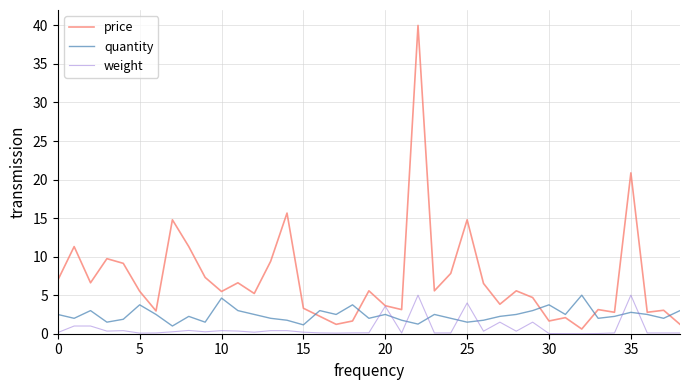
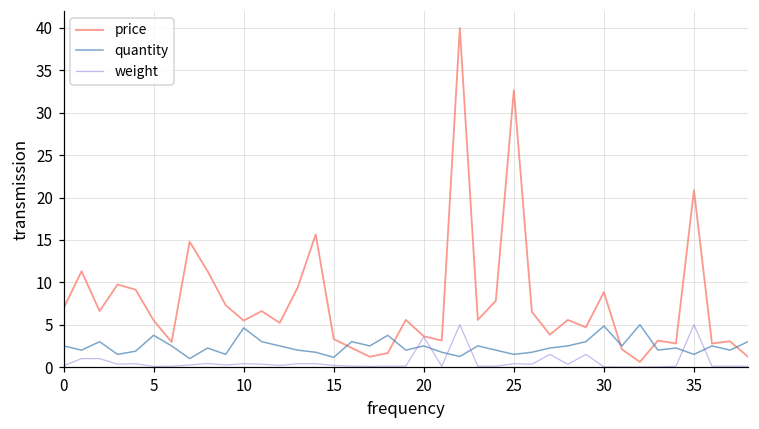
price, 25: 15 -> 33
weight, 25: 4 -> 0
price, 30: 2 -> 9
quantity, 30: 4 -> 5
quantity, 35: 3 -> 2
